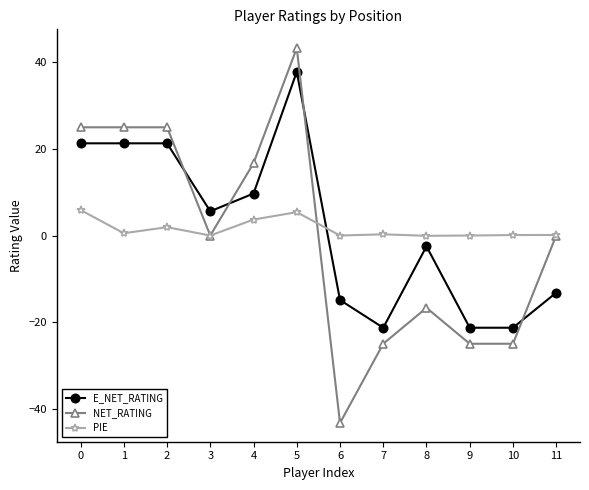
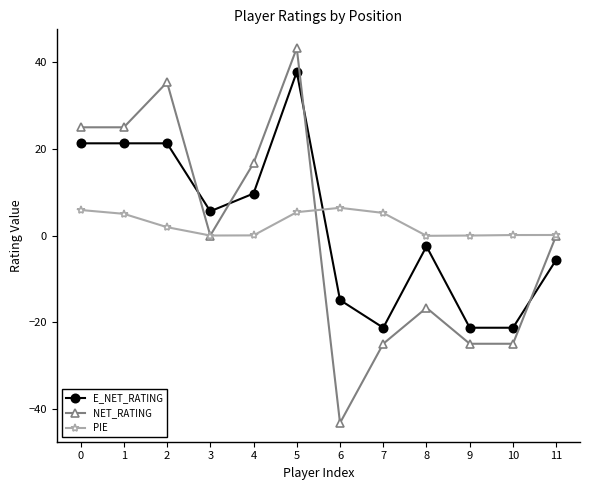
PIE, 1: 1 -> 5
NET_RATING, 2: 25 -> 35
PIE, 4: 4 -> 0
PIE, 6: 0 -> 6
PIE, 7: 0 -> 5
E_NET_RATING, 11: -13 -> -6
